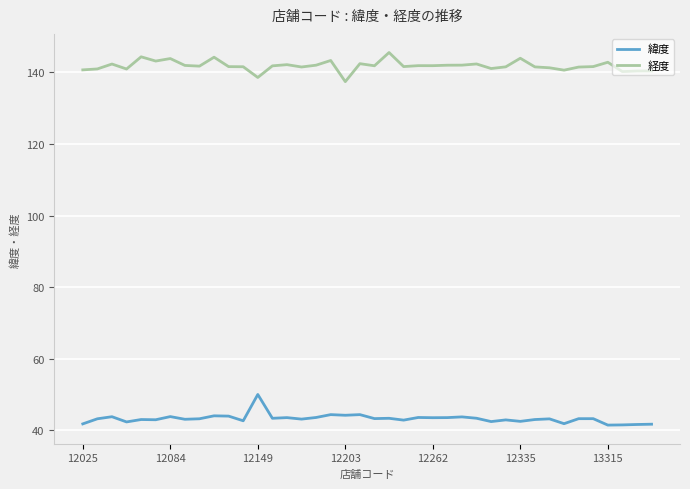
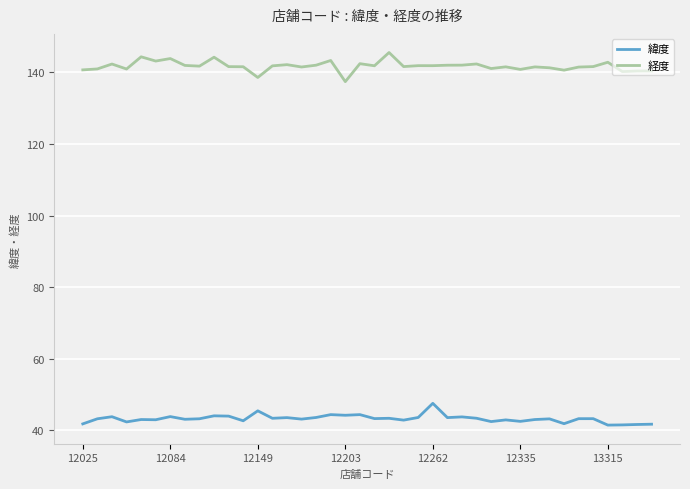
緯度, 12149: 50 -> 45
緯度, 12262: 43 -> 48
経度, 12335: 144 -> 141
